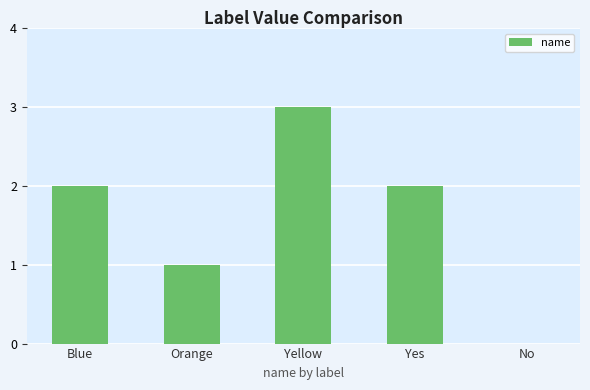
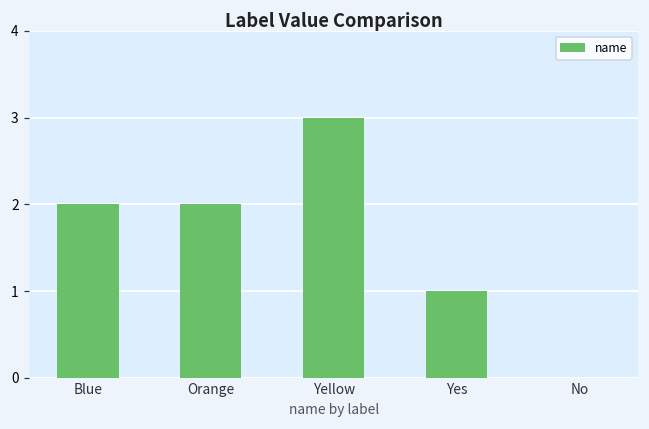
Orange: 1 -> 2
Yes: 2 -> 1
